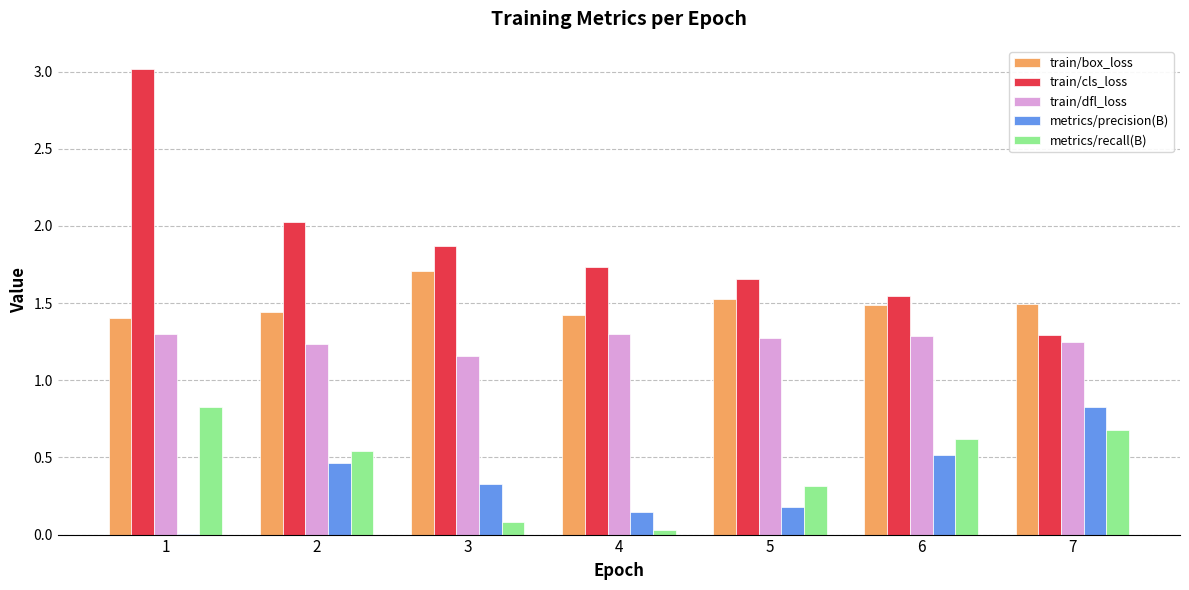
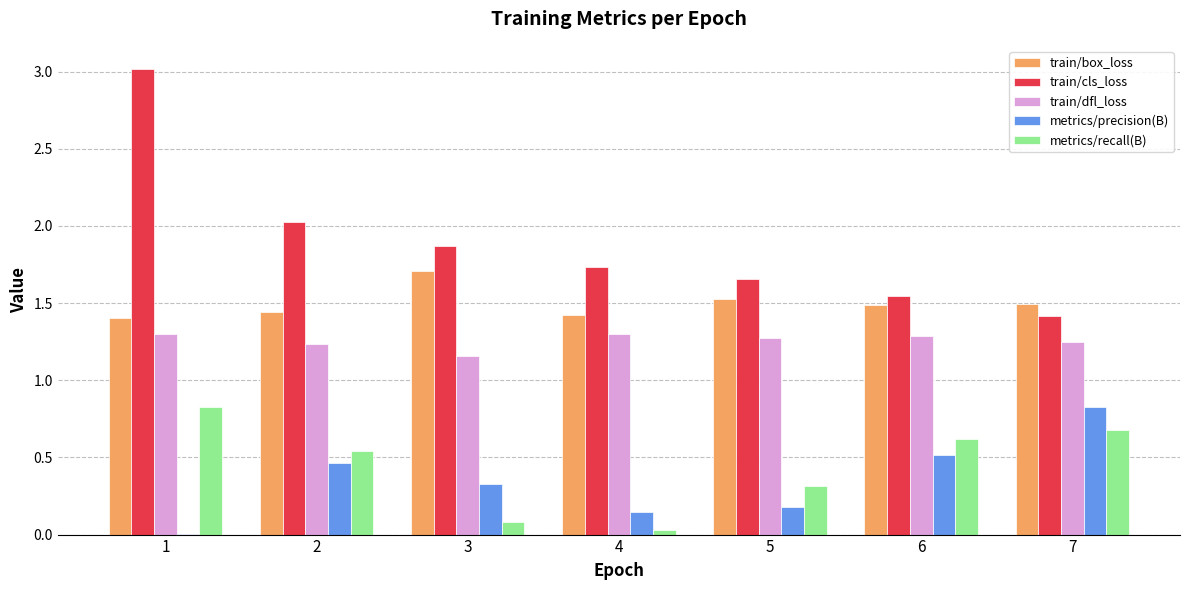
train/cls_loss, 7: 1.29 -> 1.42
